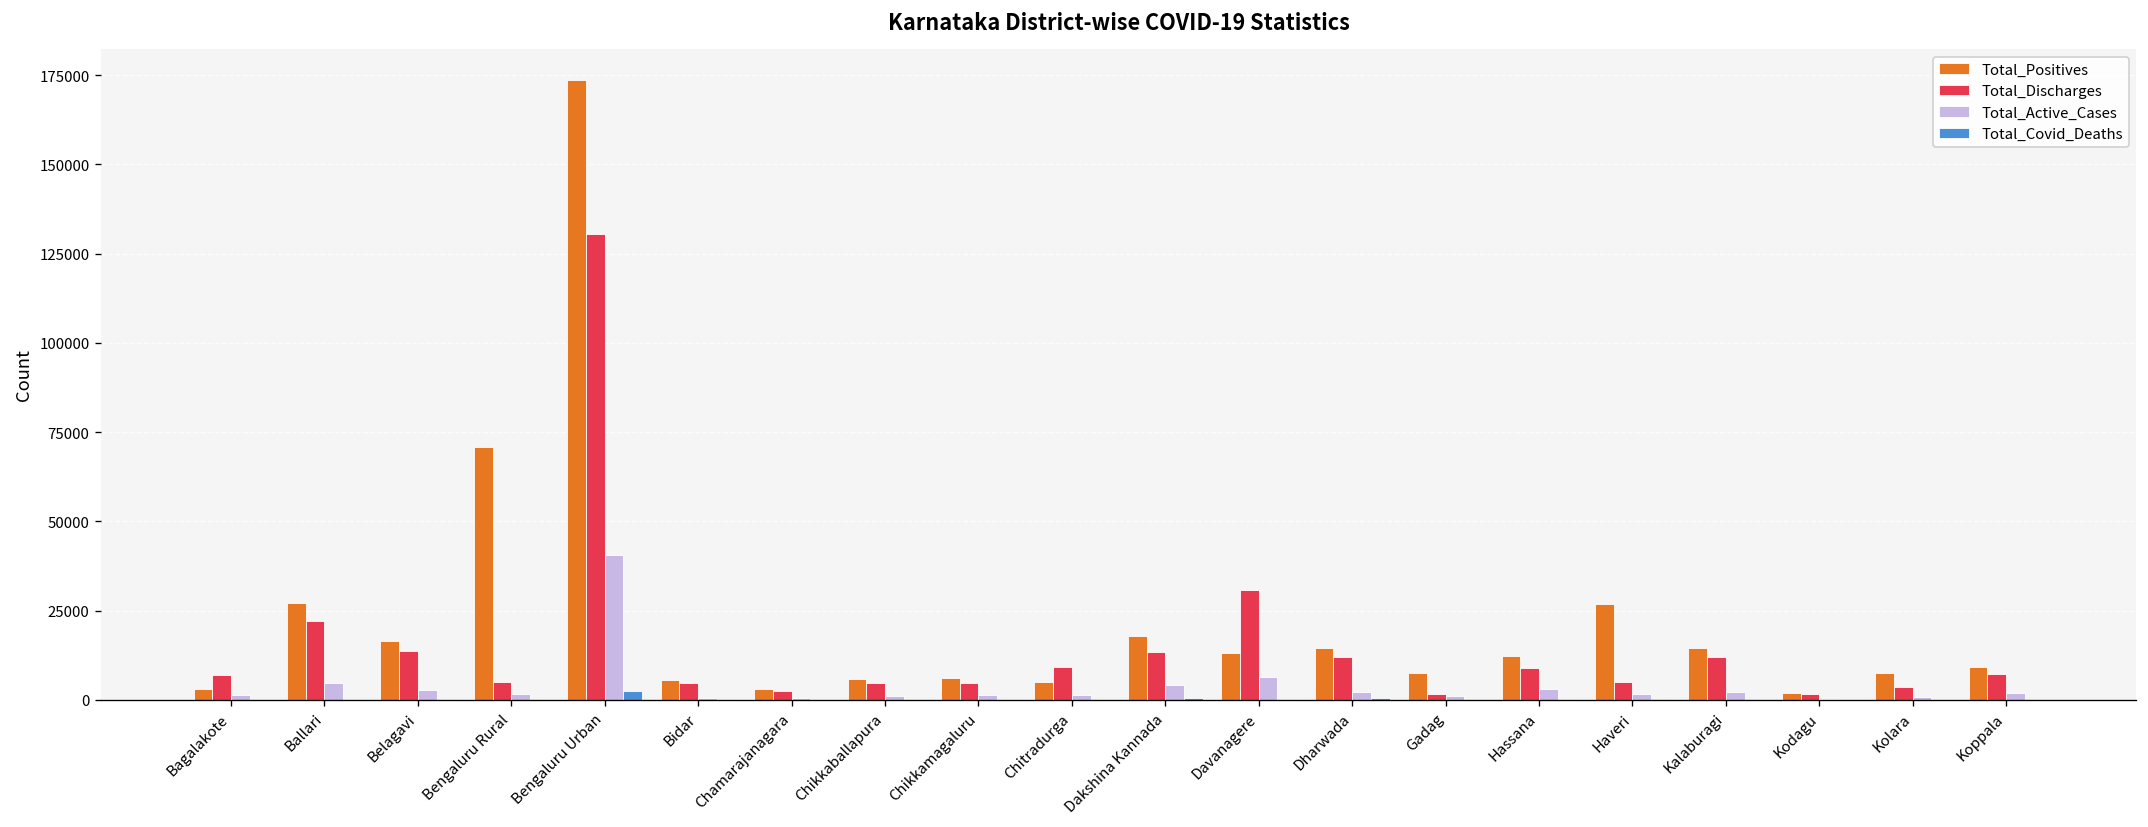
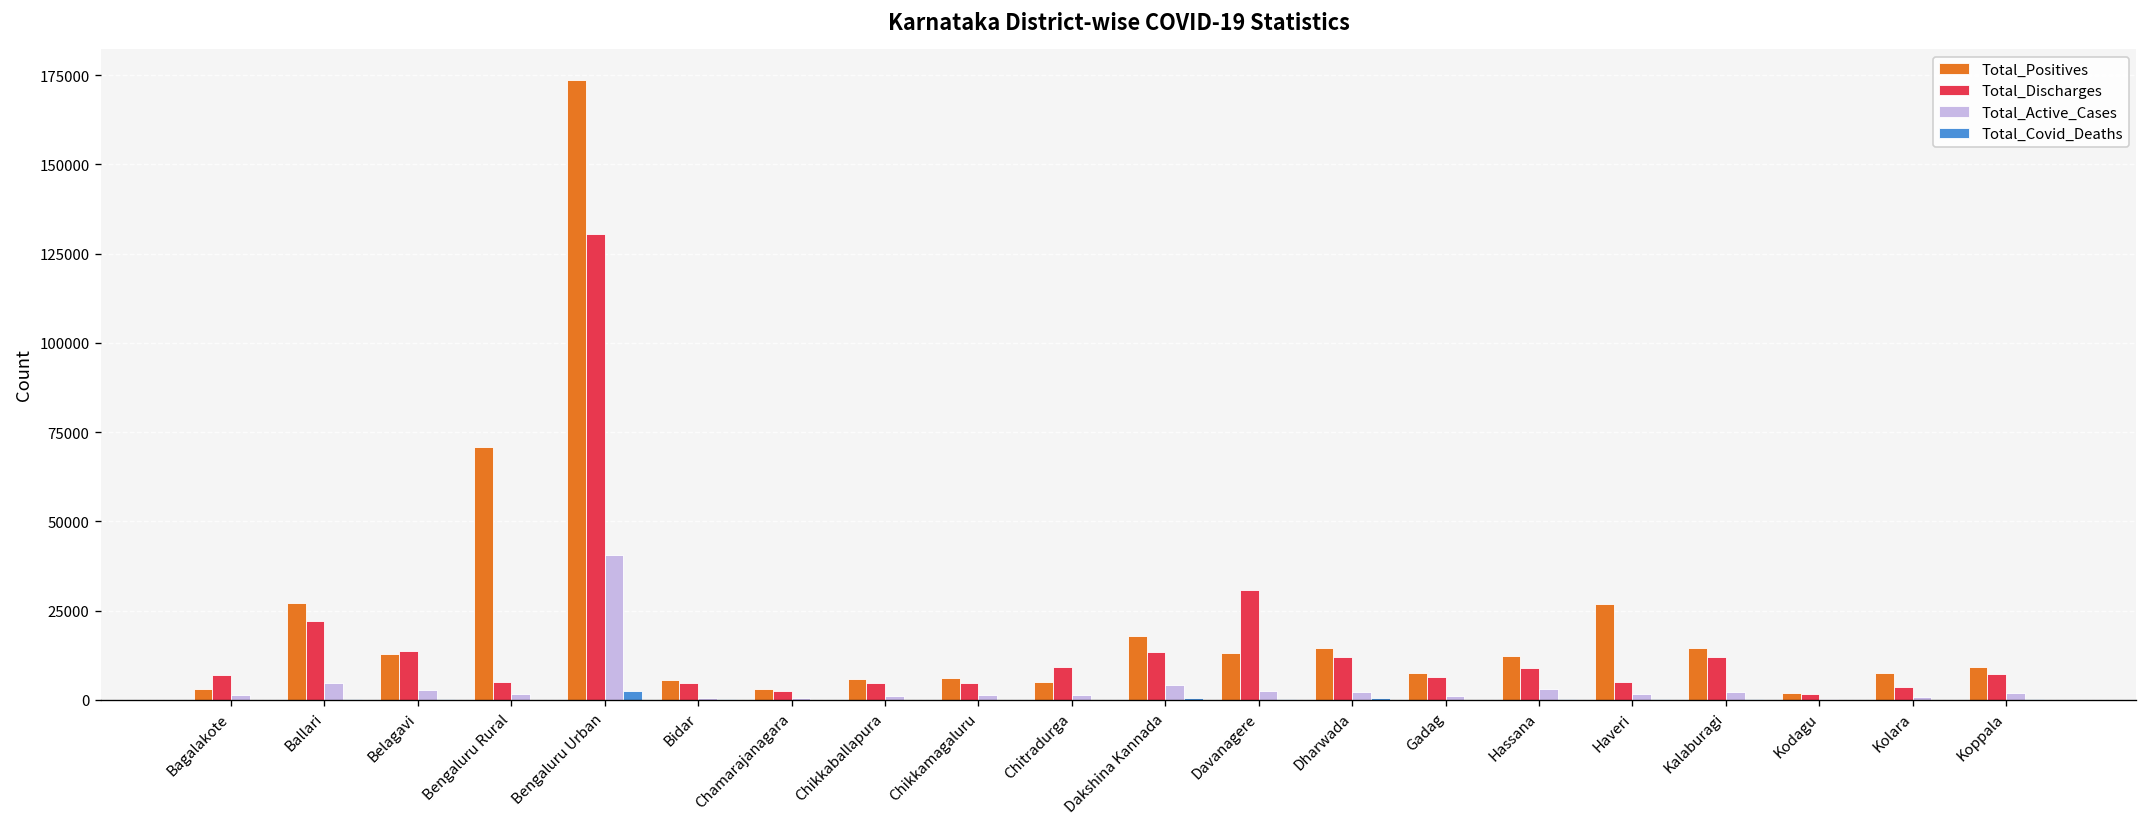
Total_Positives, Belagavi: 17000 -> 13000
Total_Active_Cases, Davanagere: 6000 -> 3000
Total_Discharges, Gadag: 2000 -> 6000
